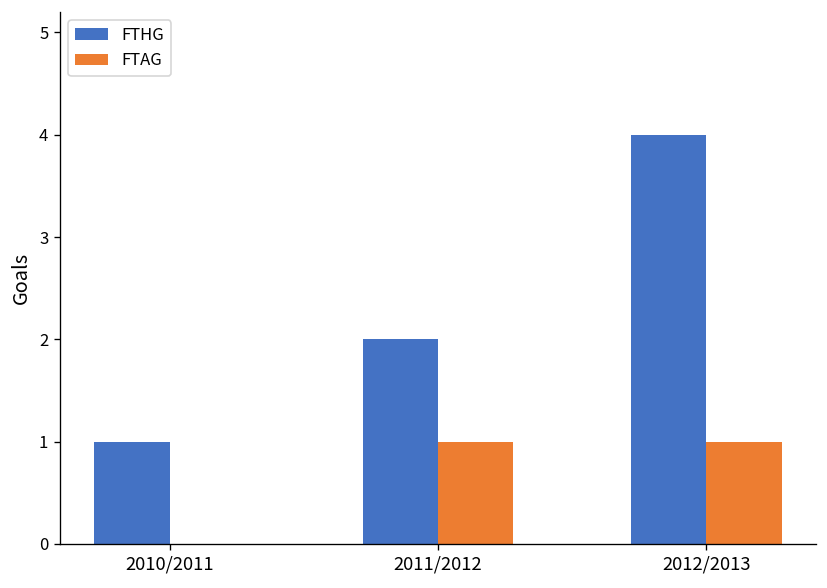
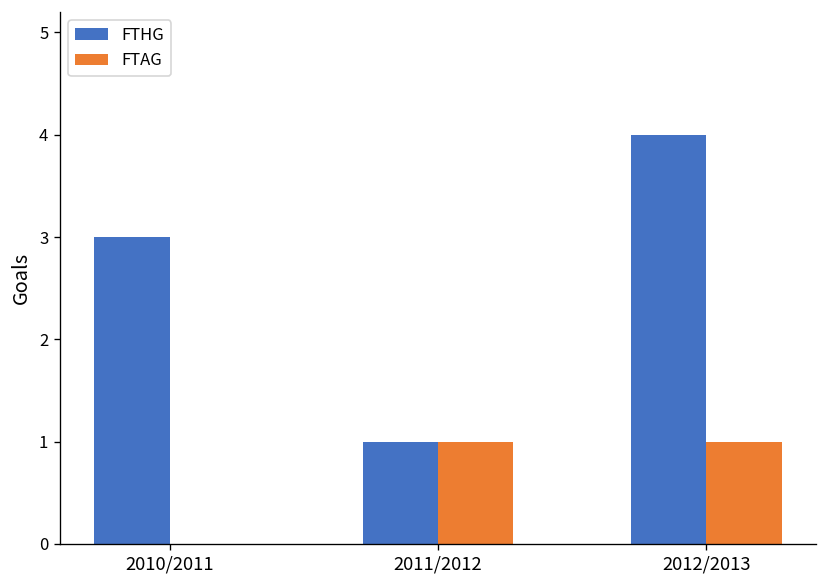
FTHG, 2010/2011: 1 -> 3
FTHG, 2011/2012: 2 -> 1
